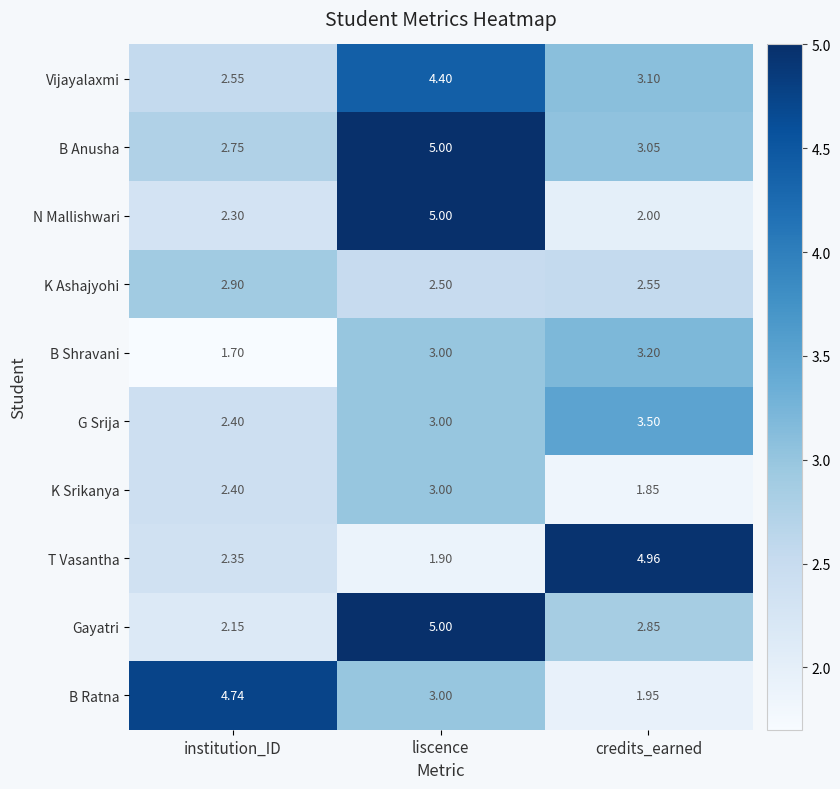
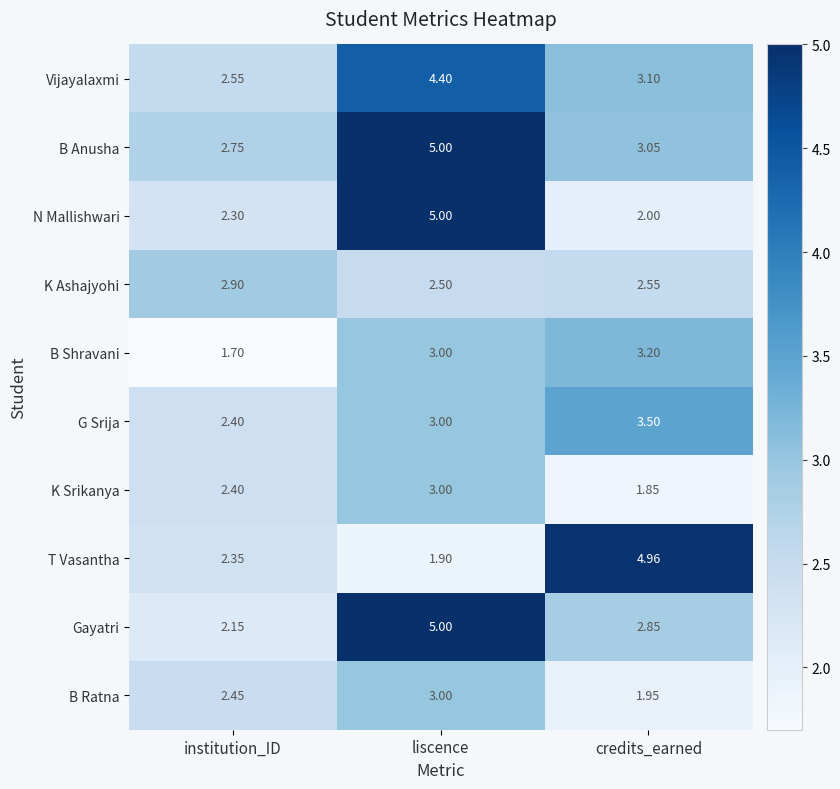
B Ratna, institution_ID: 4.74 -> 2.45
